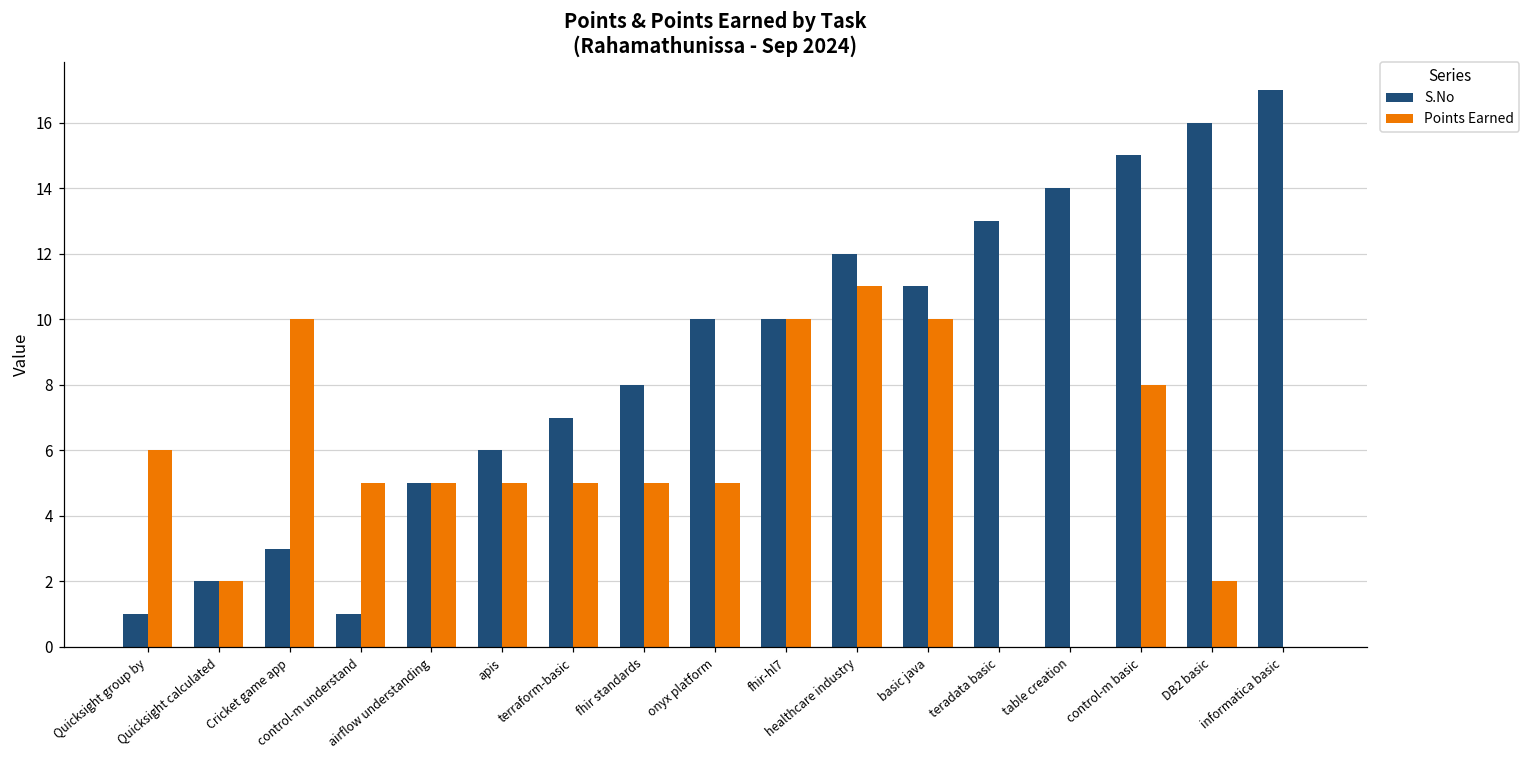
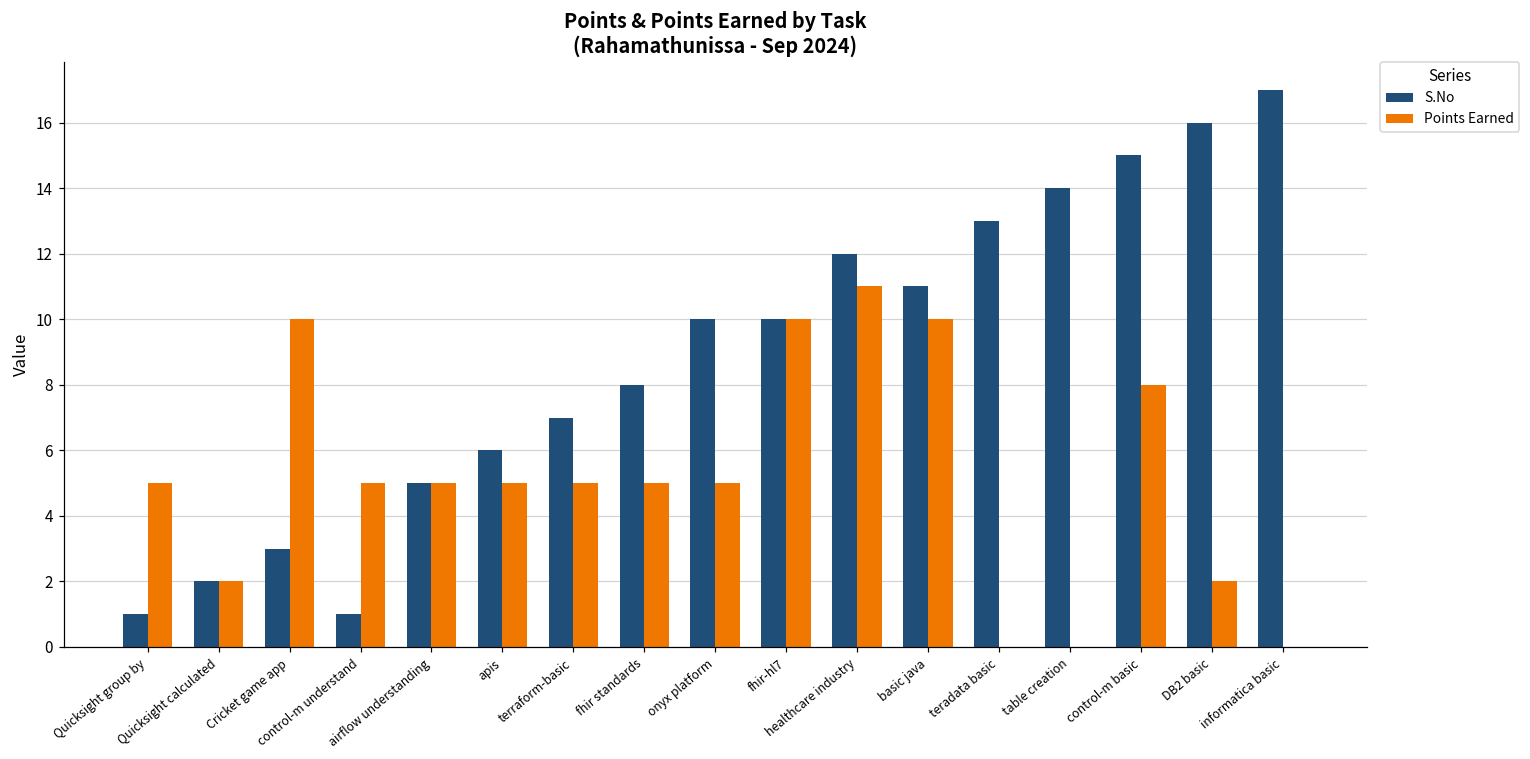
Points Earned, Quicksight group by: 6 -> 5
